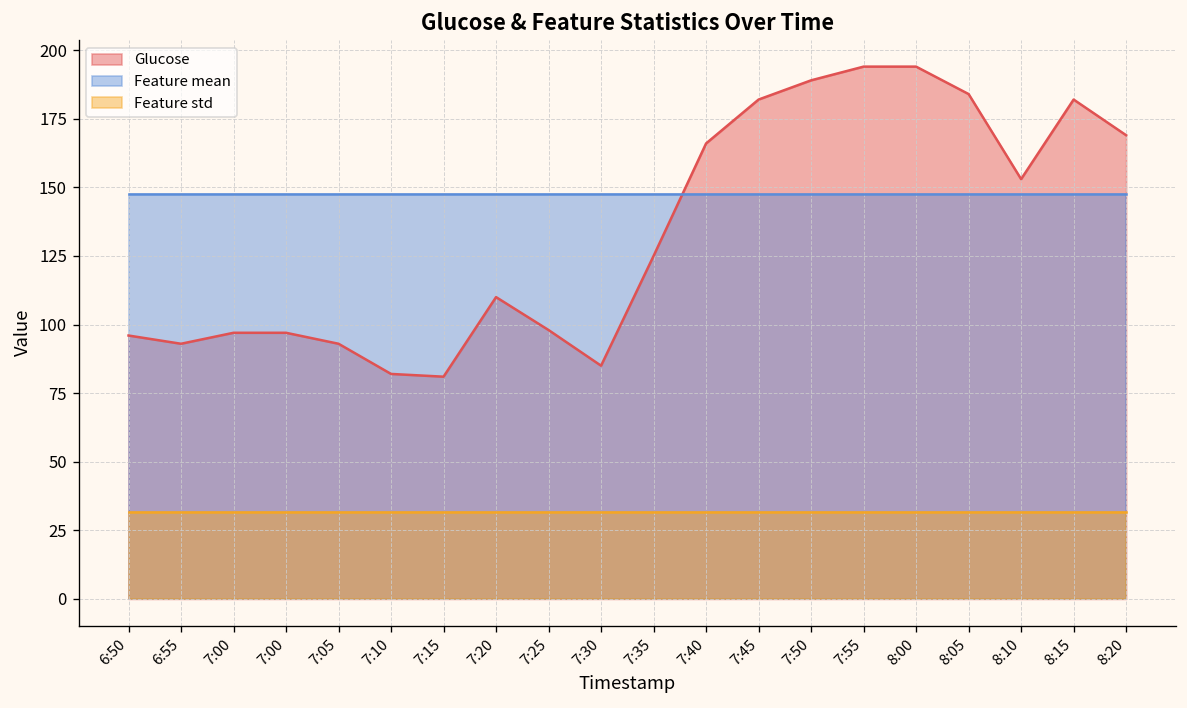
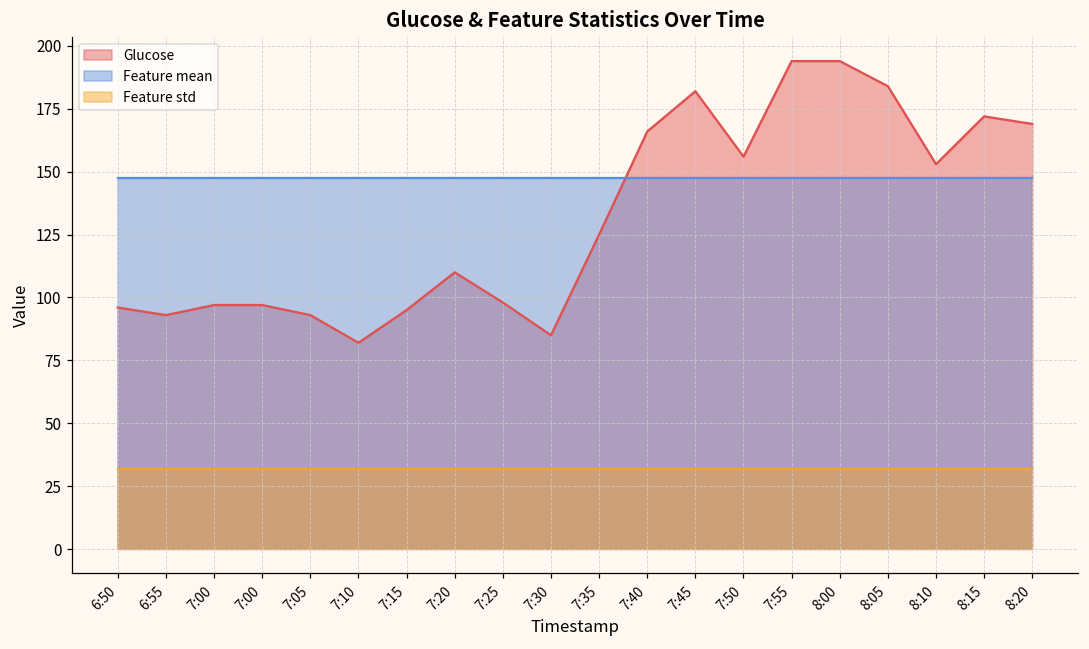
Glucose, 7:15: 81 -> 95
Glucose, 7:50: 189 -> 156
Glucose, 8:15: 182 -> 172
